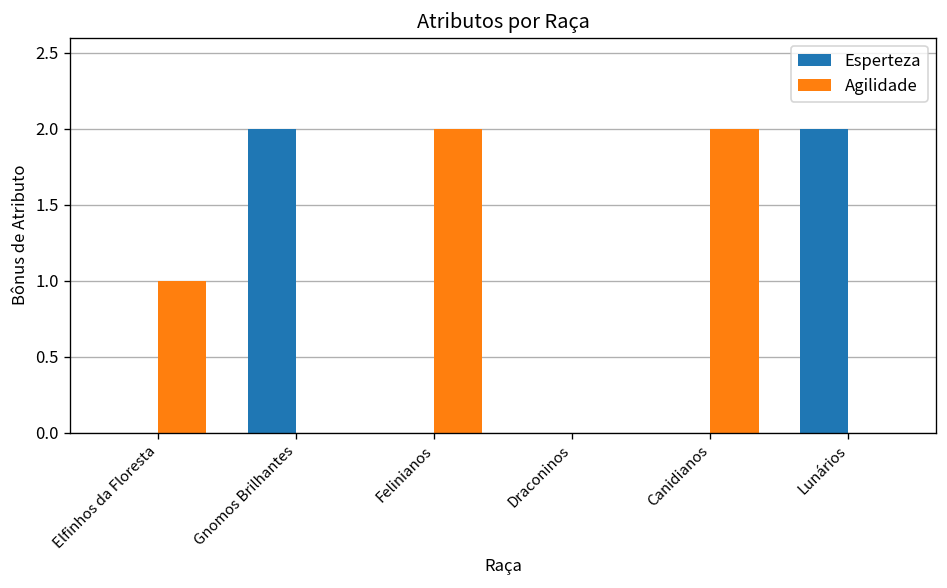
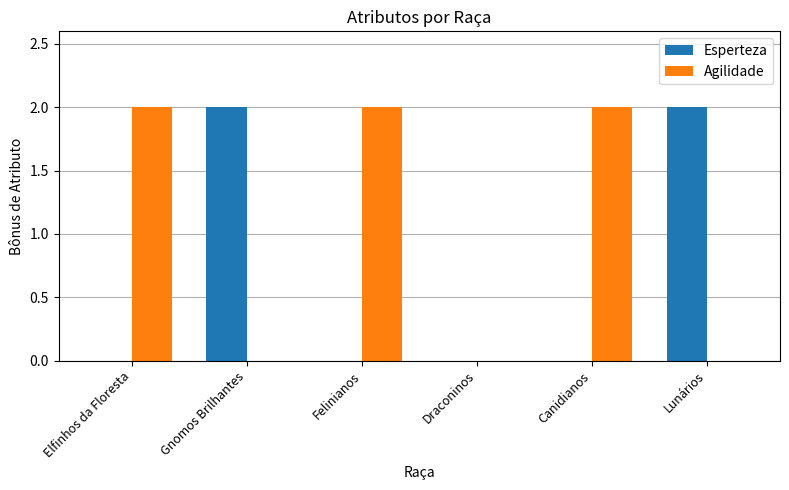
Agilidade, Elfinhos da Floresta: 1 -> 2
